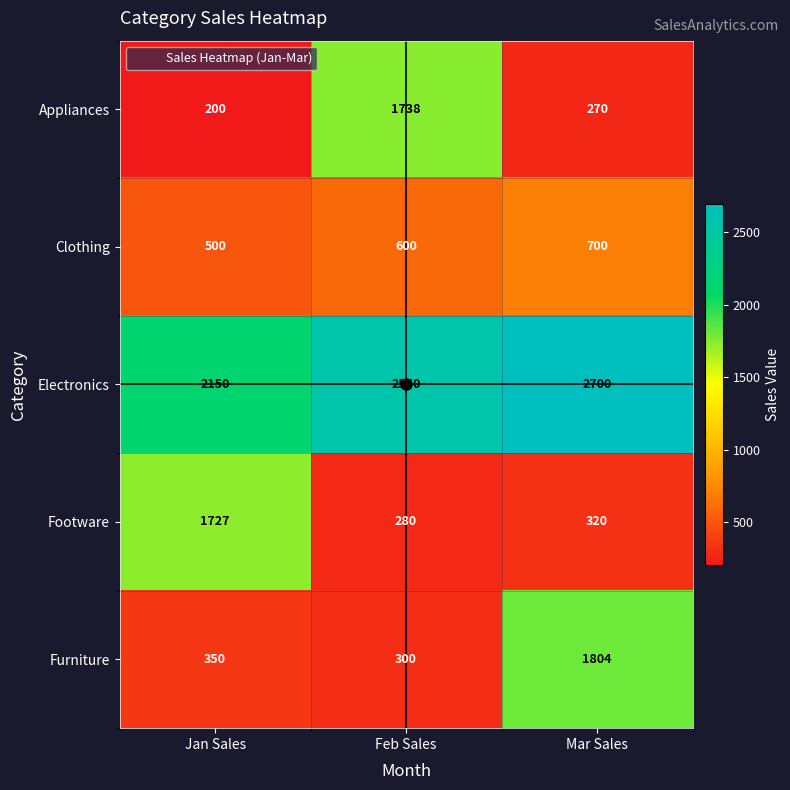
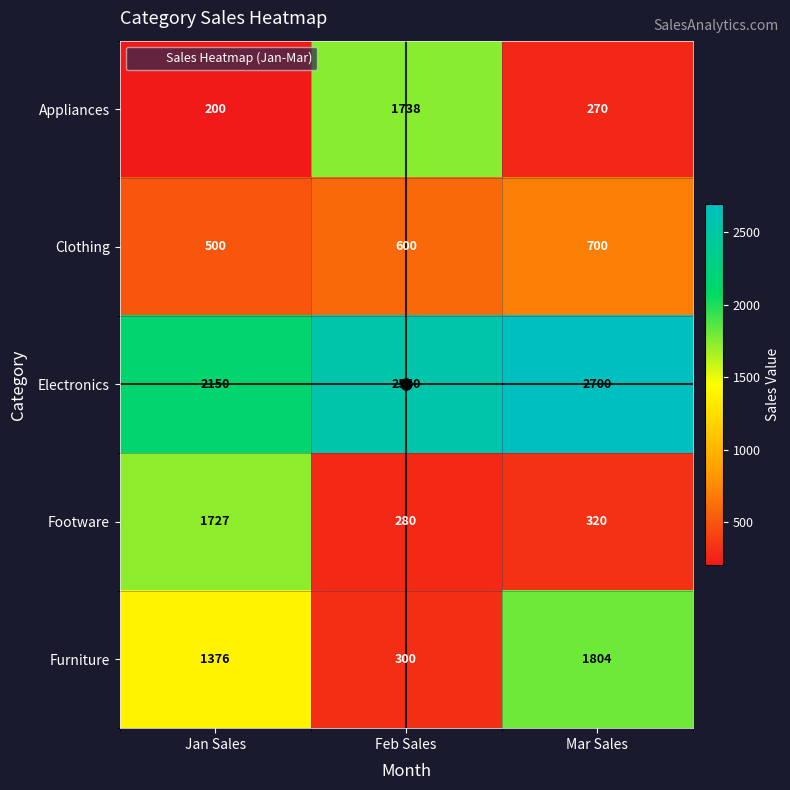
Furniture, Jan Sales: 350 -> 1376
